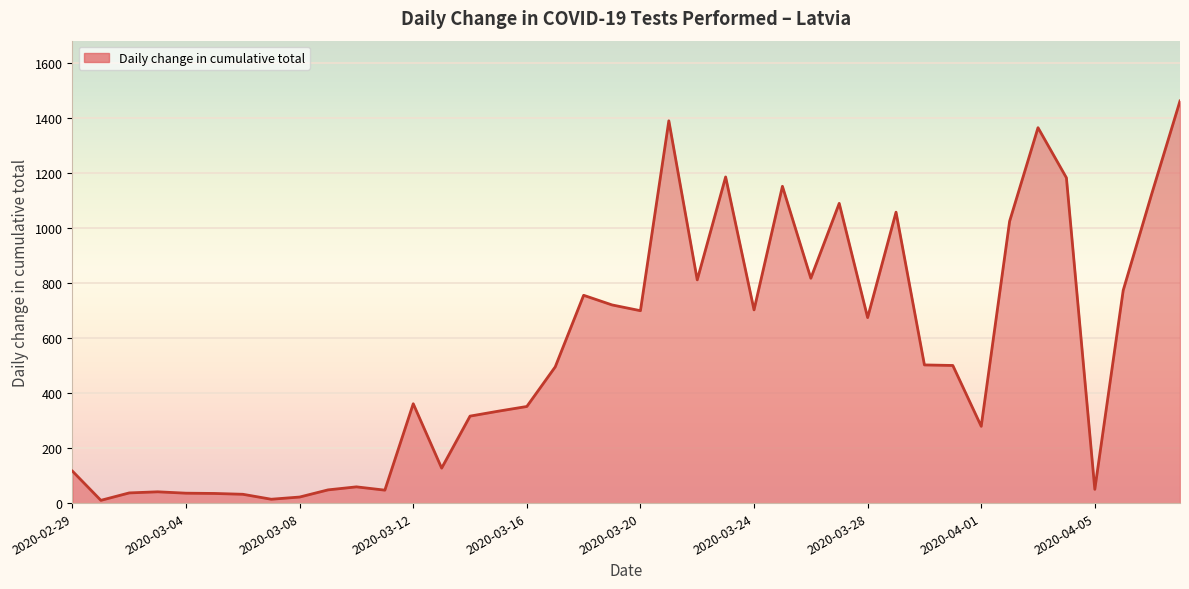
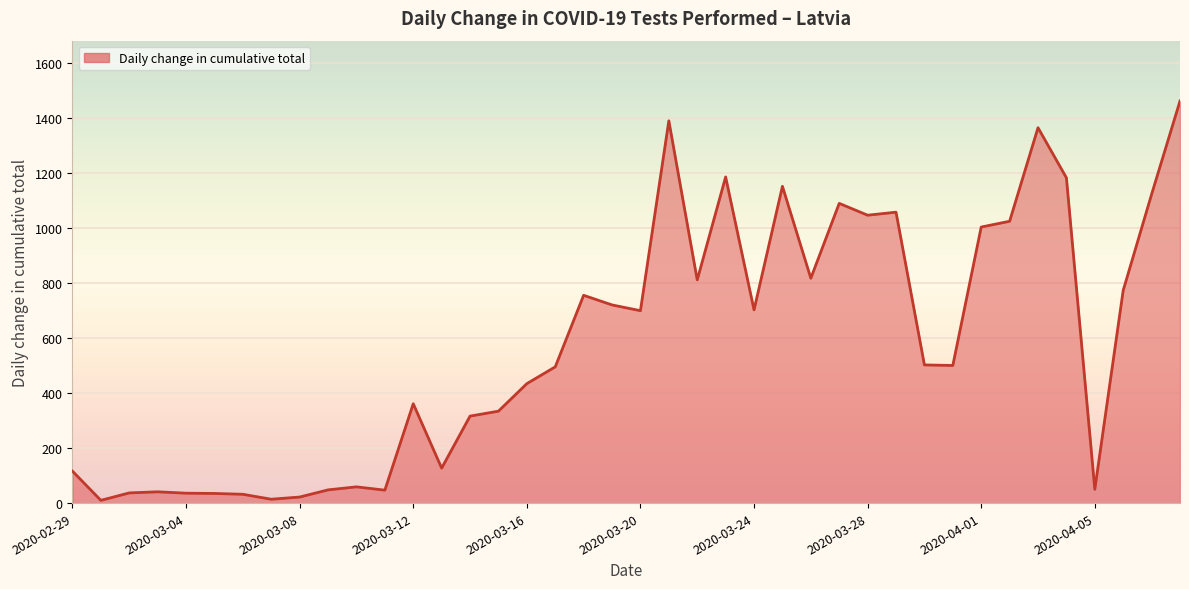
2020-03-16: 350 -> 430
2020-03-28: 670 -> 1050
2020-04-01: 280 -> 1000
